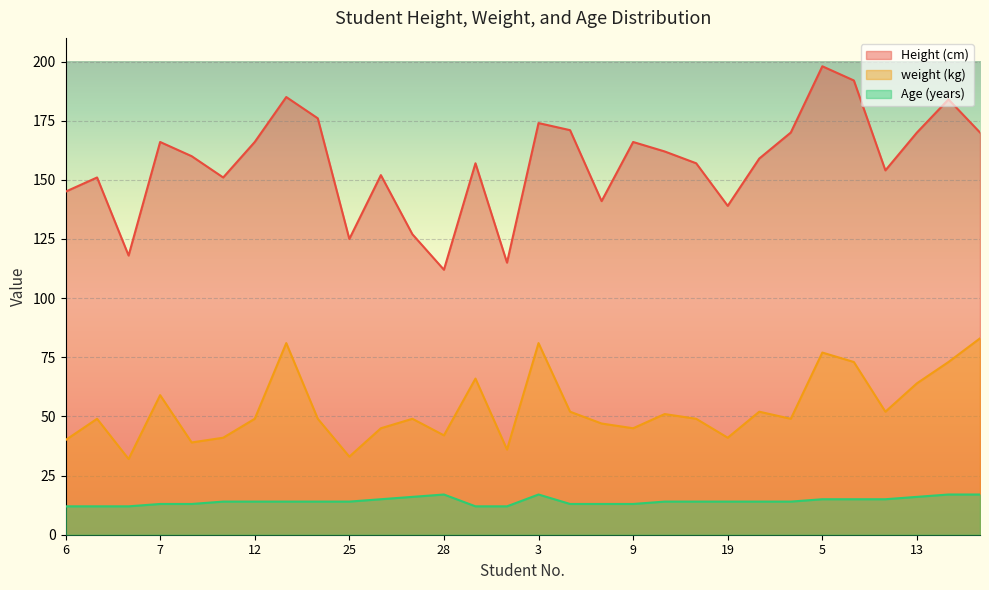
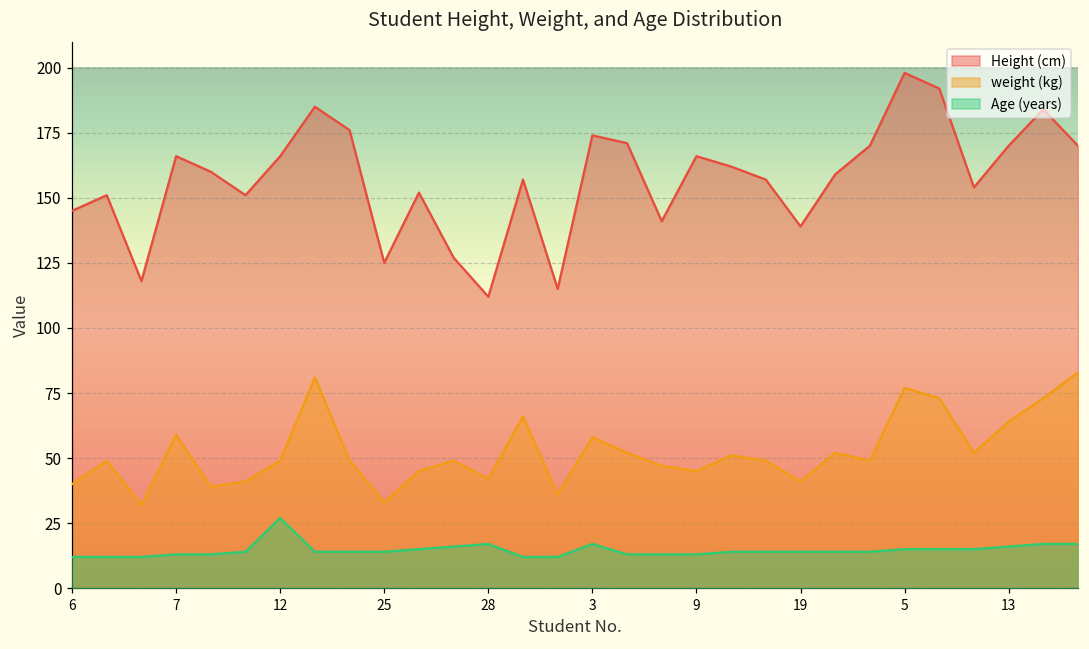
Age (years), 12: 14 -> 27
weight (kg), 3: 81 -> 58
